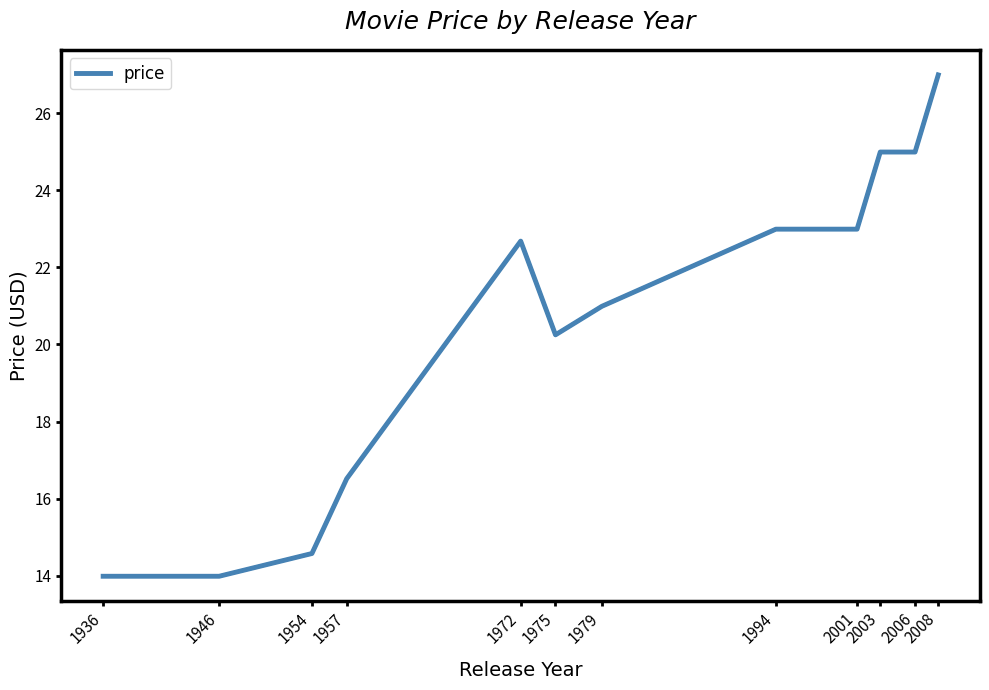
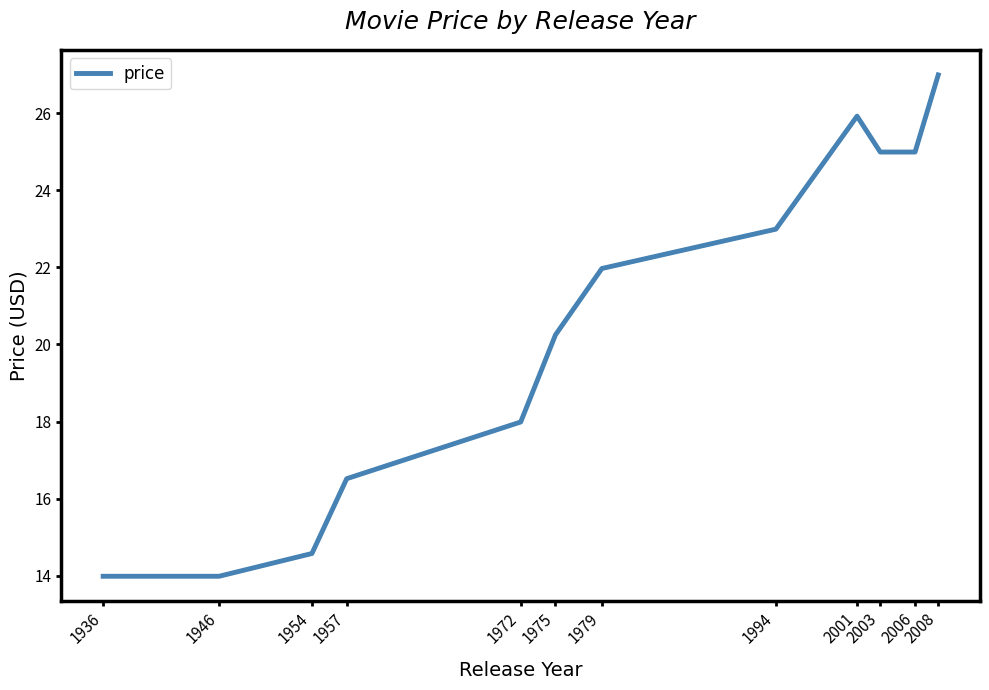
1972: 22.7 -> 18.0
1979: 21.0 -> 22.0
2001: 23.0 -> 25.9
